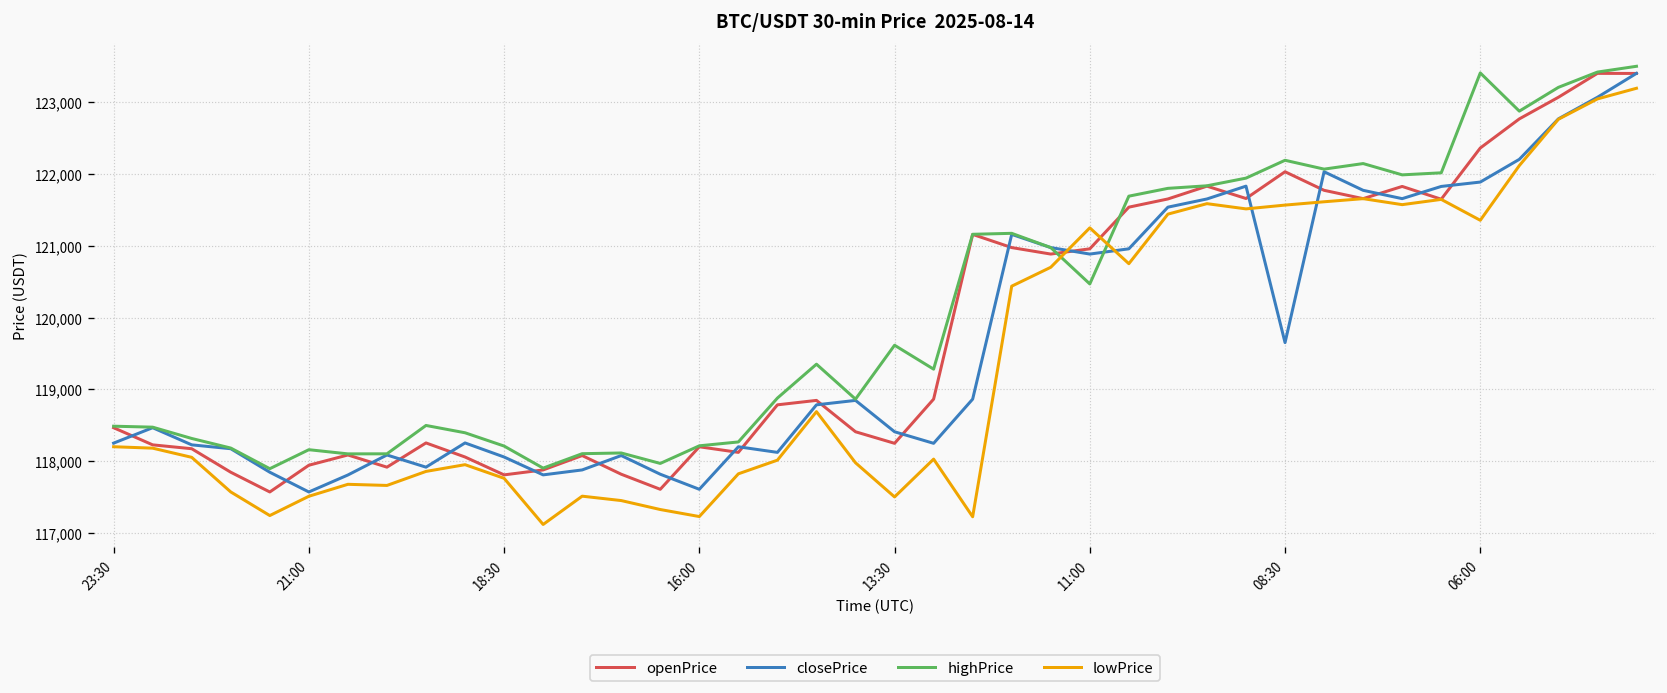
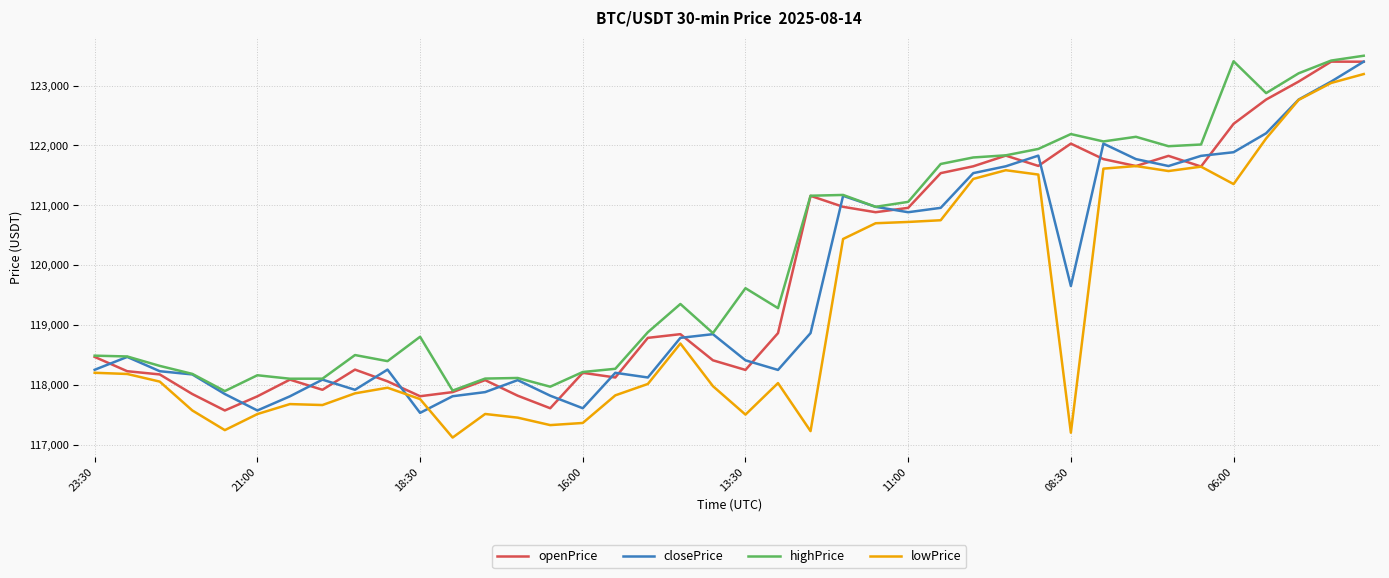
openPrice, 21:00: 117,900 -> 117,800
closePrice, 18:30: 118,100 -> 117,500
highPrice, 18:30: 118,200 -> 118,800
lowPrice, 16:00: 117,200 -> 117,400
highPrice, 11:00: 120,500 -> 121,100
lowPrice, 11:00: 121,200 -> 120,700
lowPrice, 08:30: 121,600 -> 117,200
